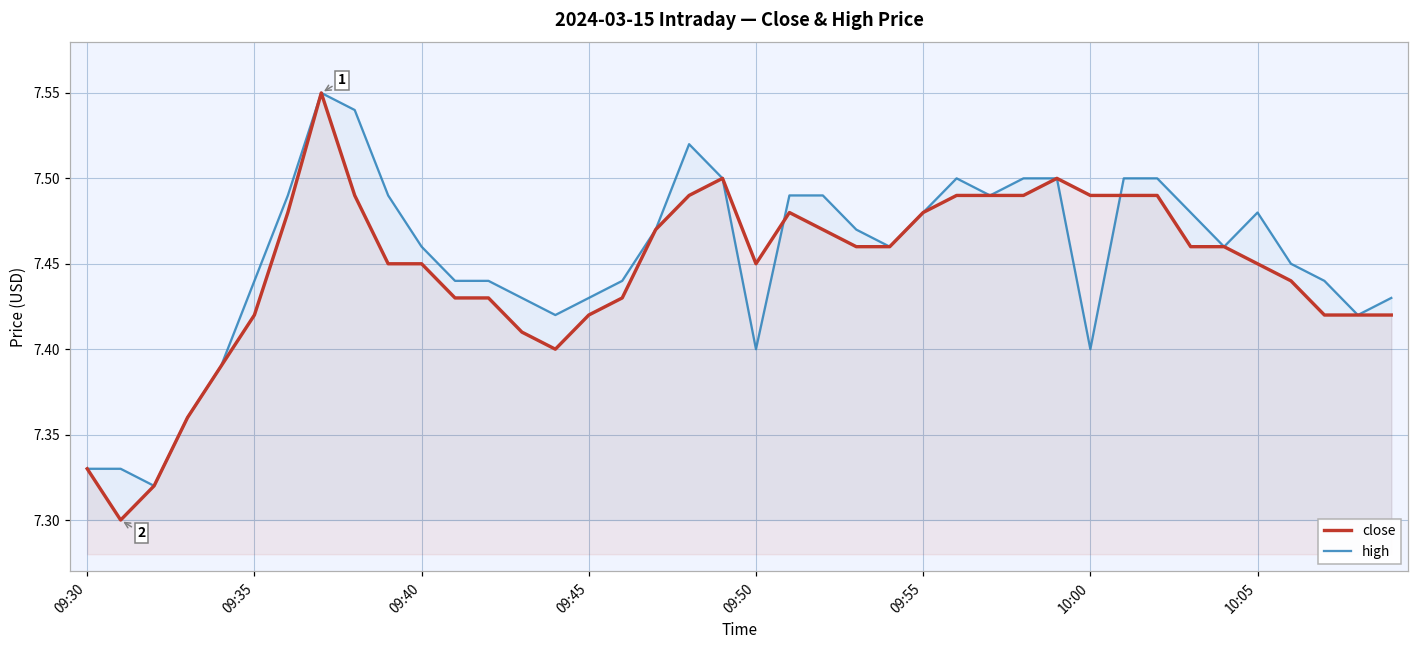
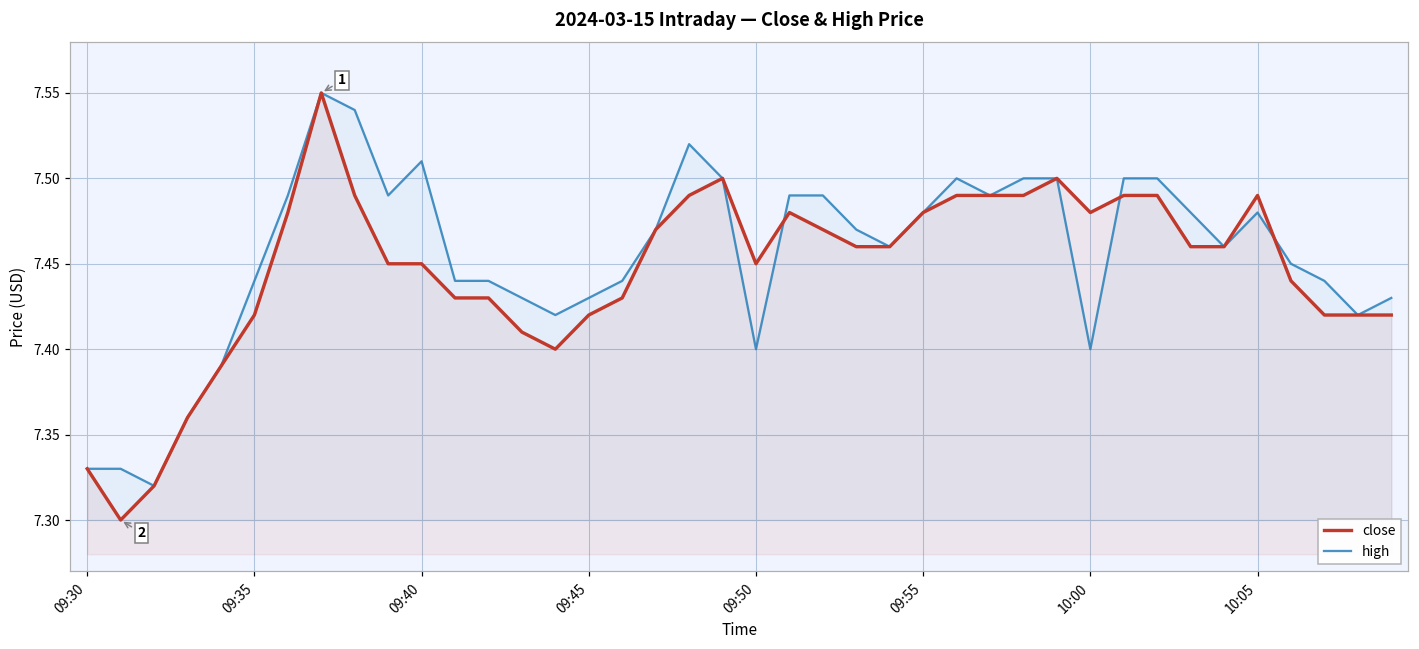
high, 09:40: 7.46 -> 7.51
close, 10:00: 7.49 -> 7.48
close, 10:05: 7.45 -> 7.49
